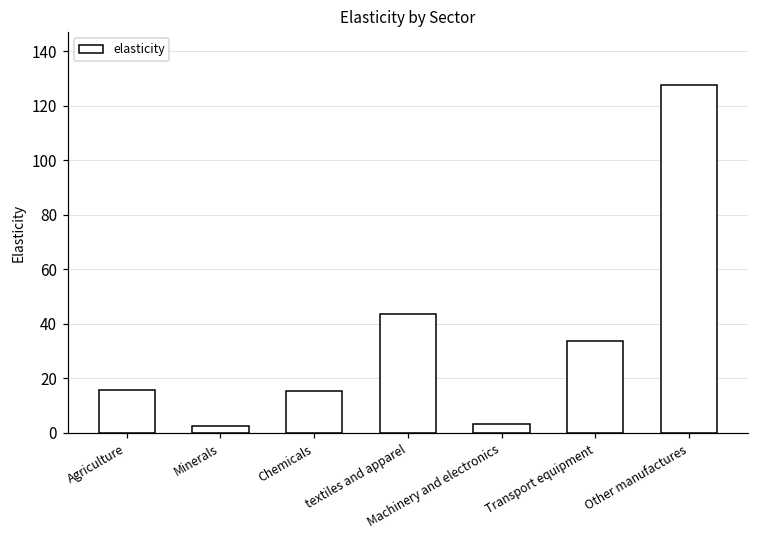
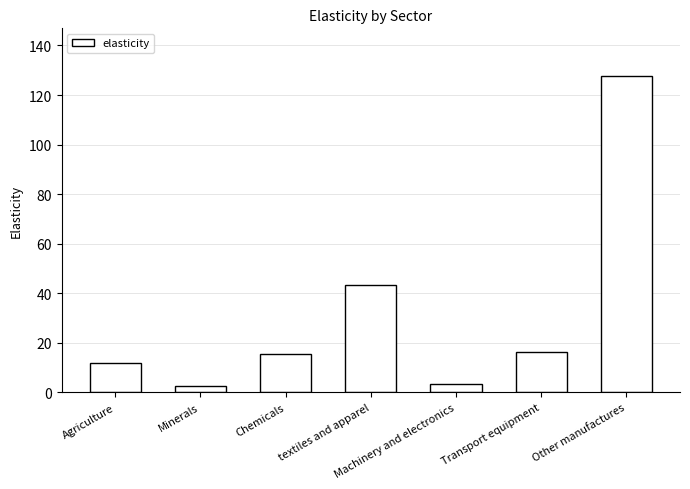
Agriculture: 16 -> 12
Transport equipment: 34 -> 16
